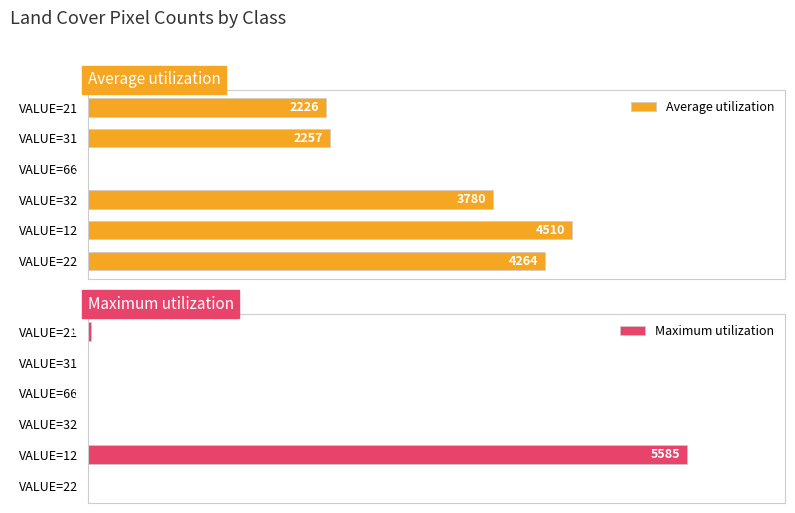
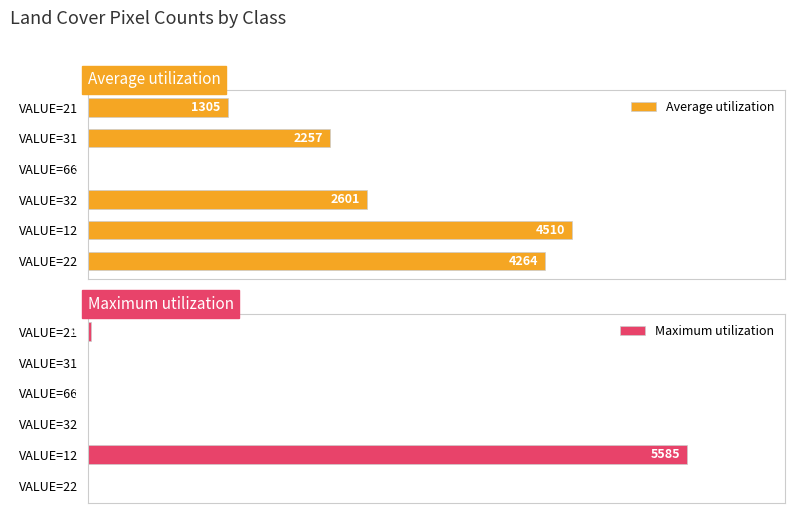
Average utilization, VALUE=21: 2226 -> 1305
Average utilization, VALUE=32: 3780 -> 2601
